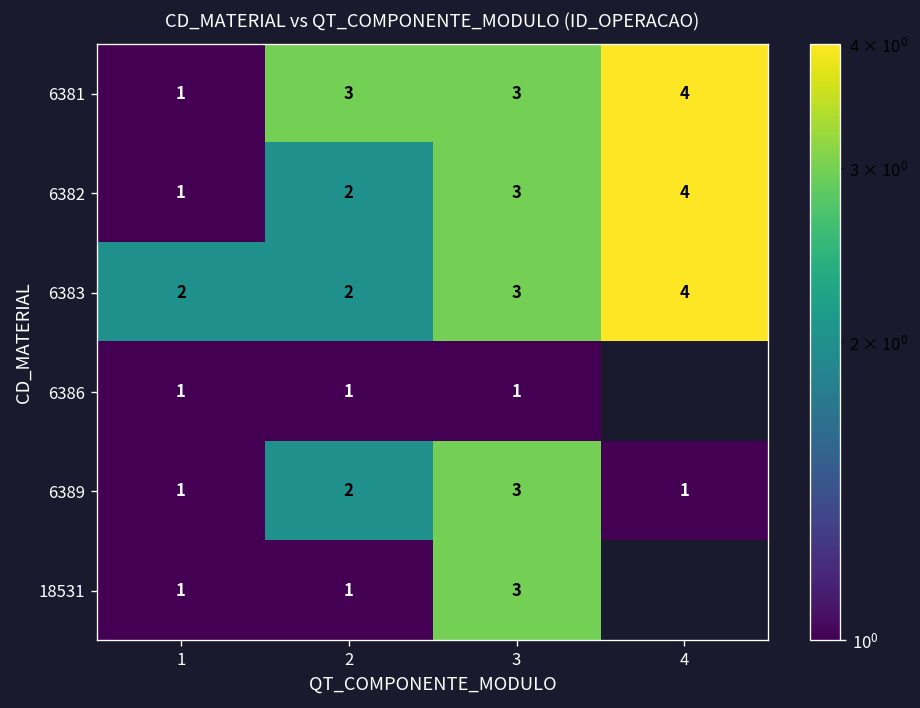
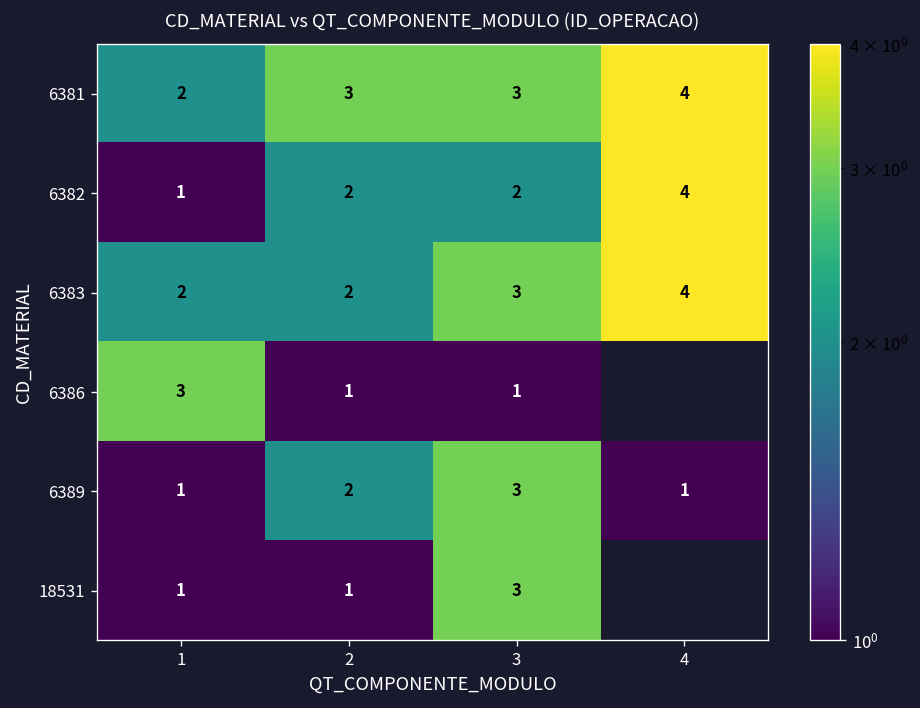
6381, 1: 1 -> 2
6382, 3: 3 -> 2
6386, 1: 1 -> 3
